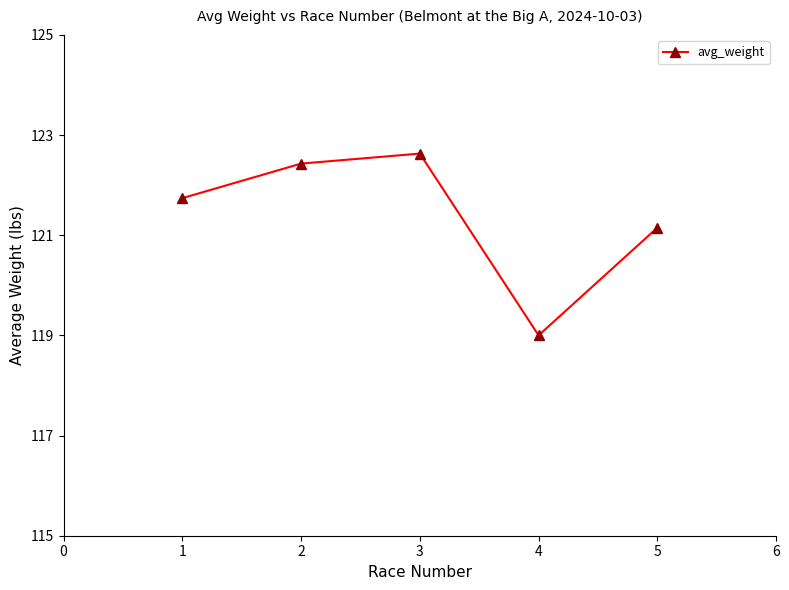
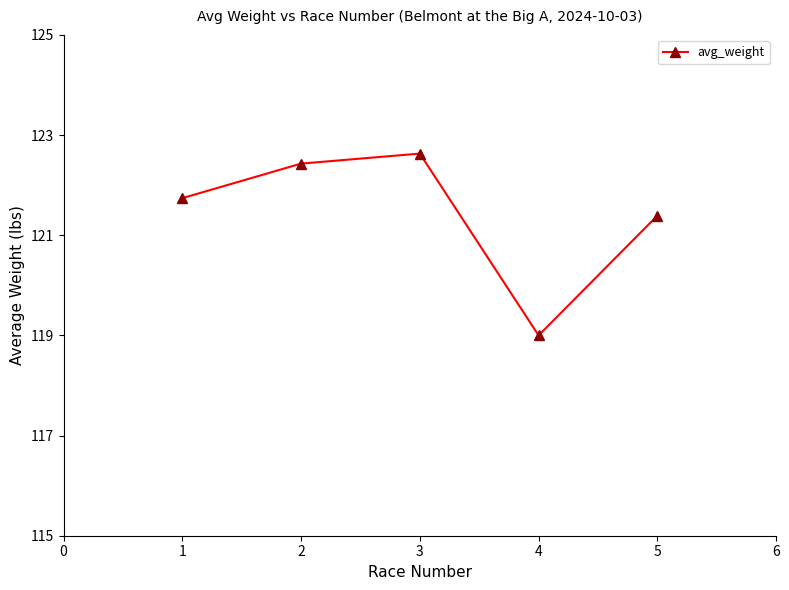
5: 121.2 -> 121.4
